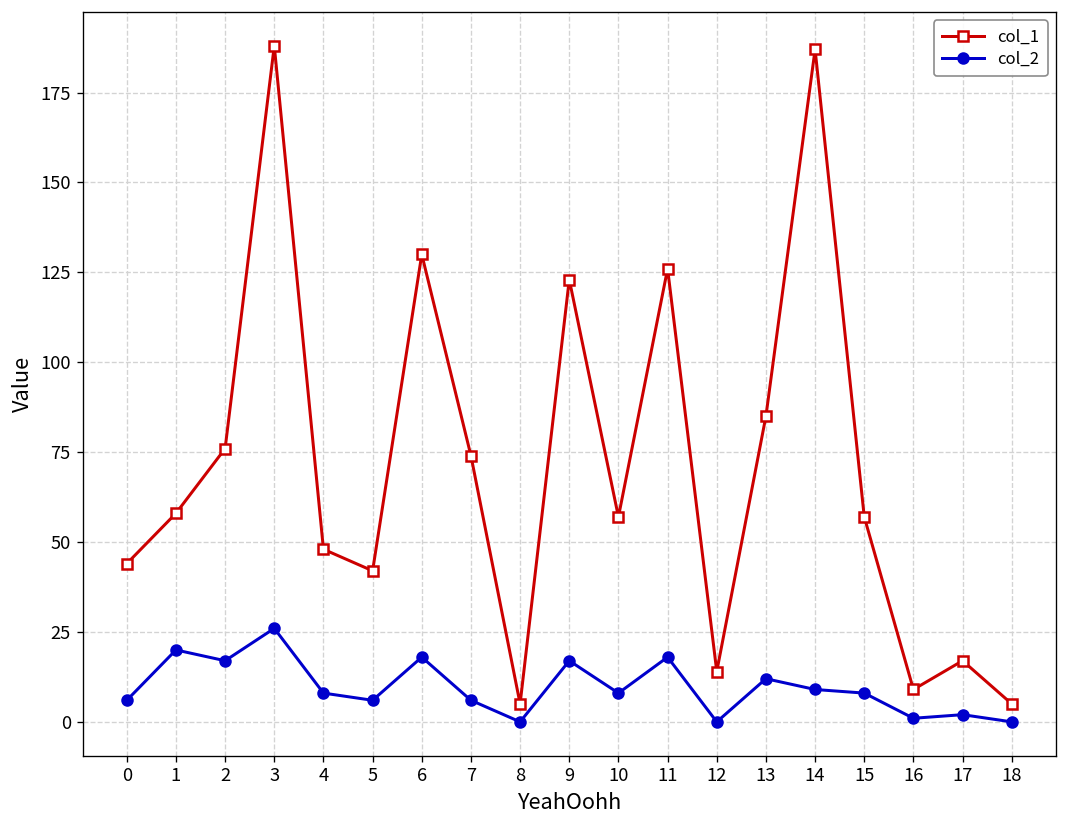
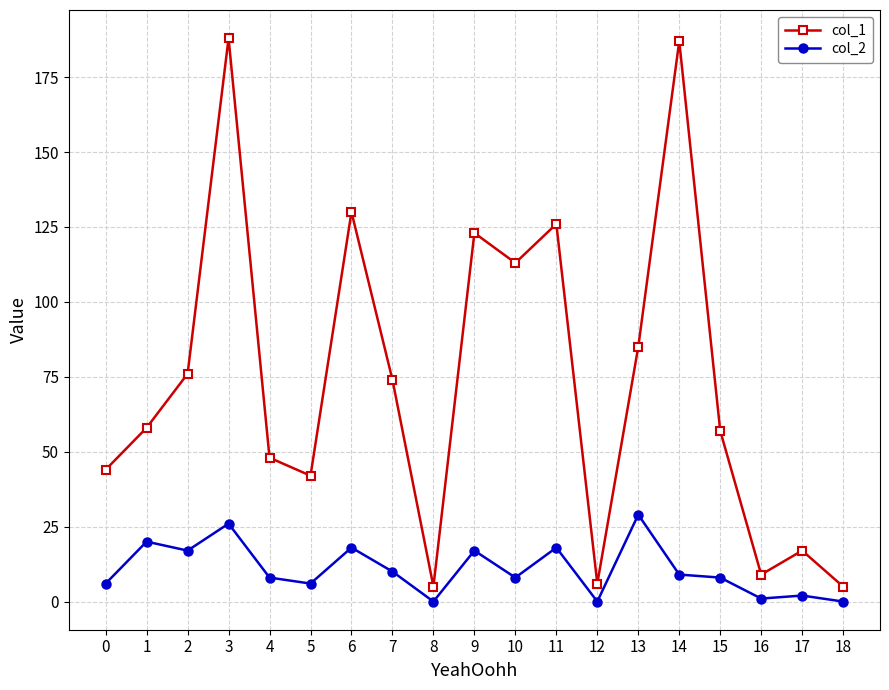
col_2, 7: 6 -> 10
col_1, 10: 57 -> 113
col_1, 12: 14 -> 6
col_2, 13: 12 -> 29
